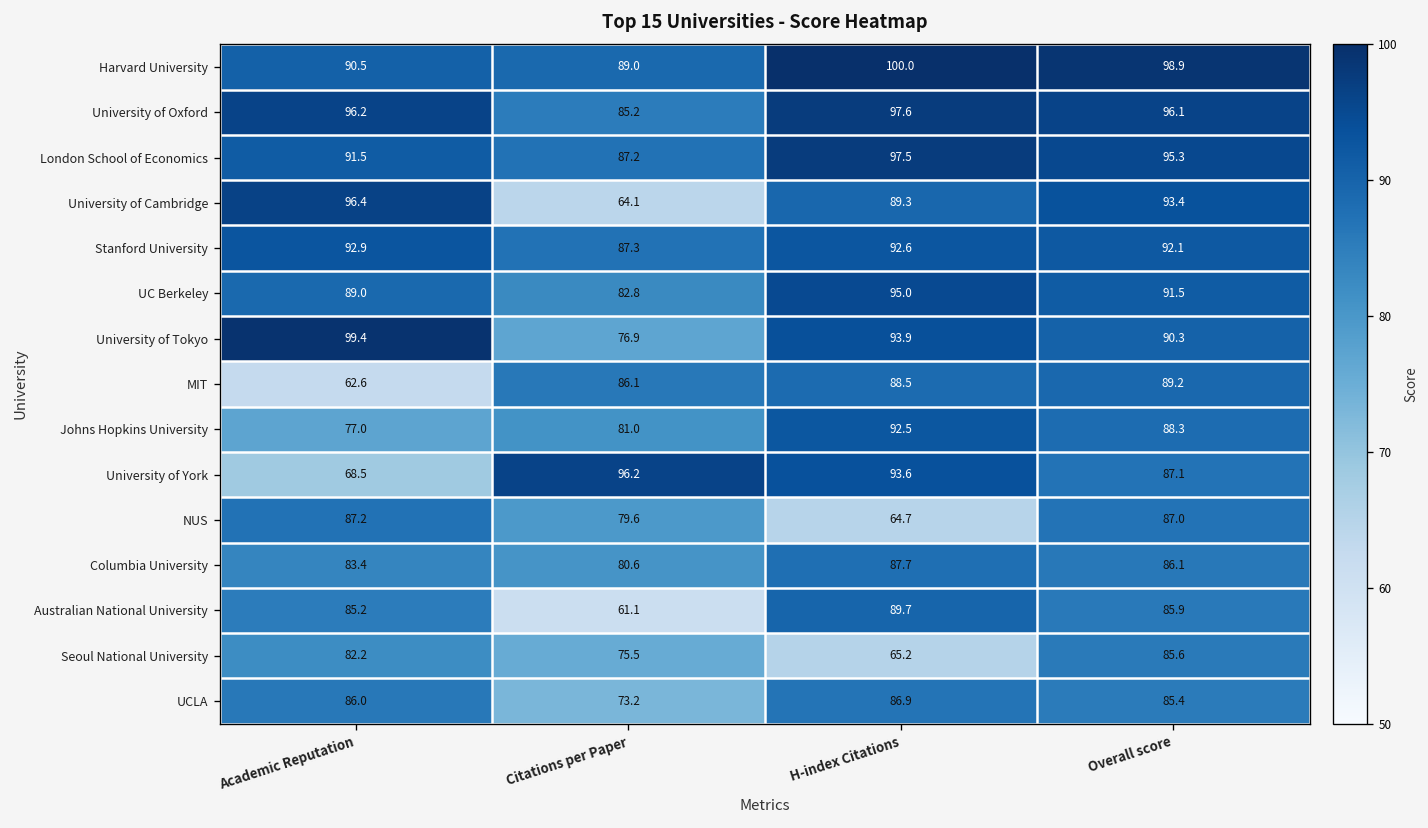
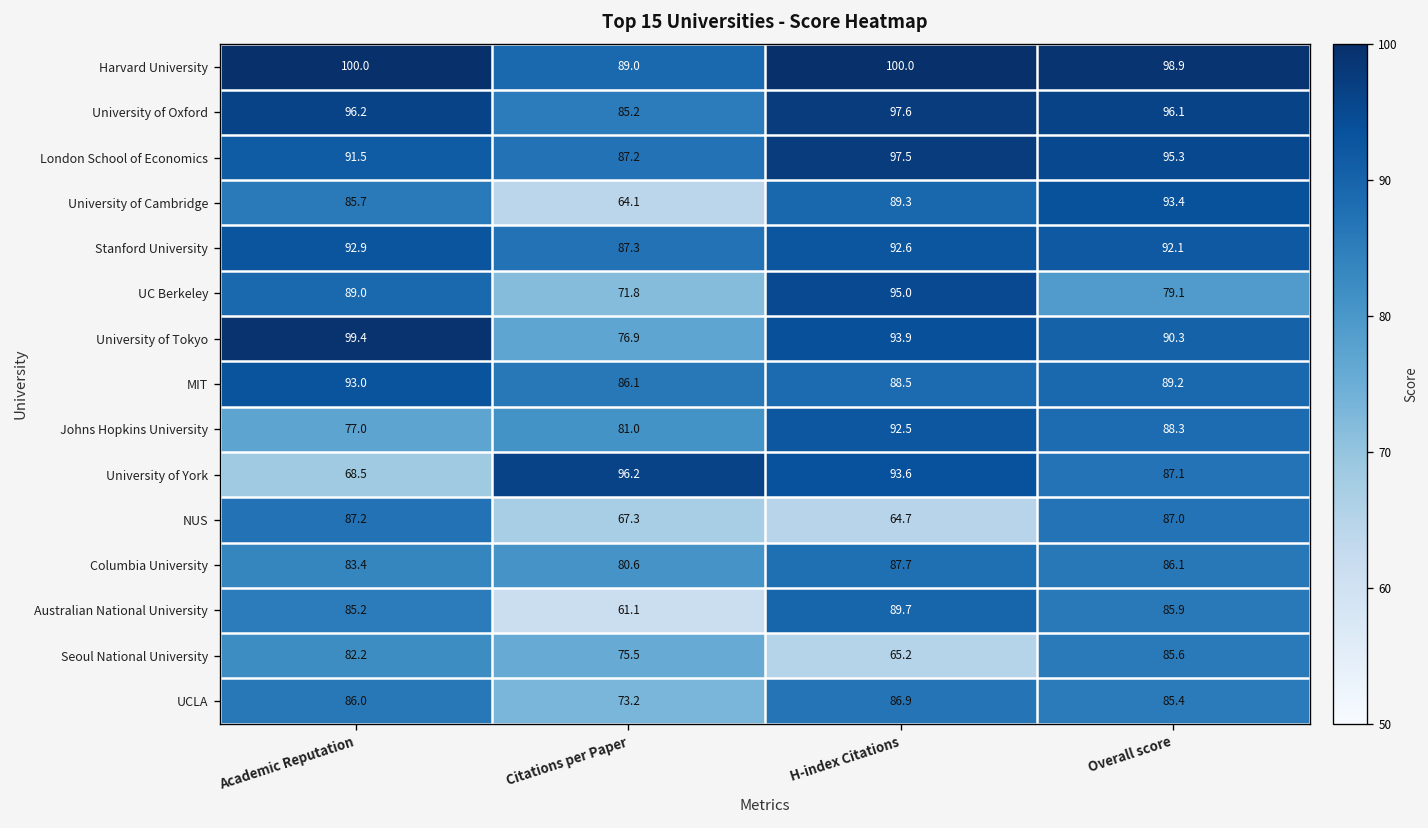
Harvard University, Academic Reputation: 90.5 -> 100.0
University of Cambridge, Academic Reputation: 96.4 -> 85.7
UC Berkeley, Citations per Paper: 82.8 -> 71.8
UC Berkeley, Overall score: 91.5 -> 79.1
MIT, Academic Reputation: 62.6 -> 93.0
NUS, Citations per Paper: 79.6 -> 67.3
